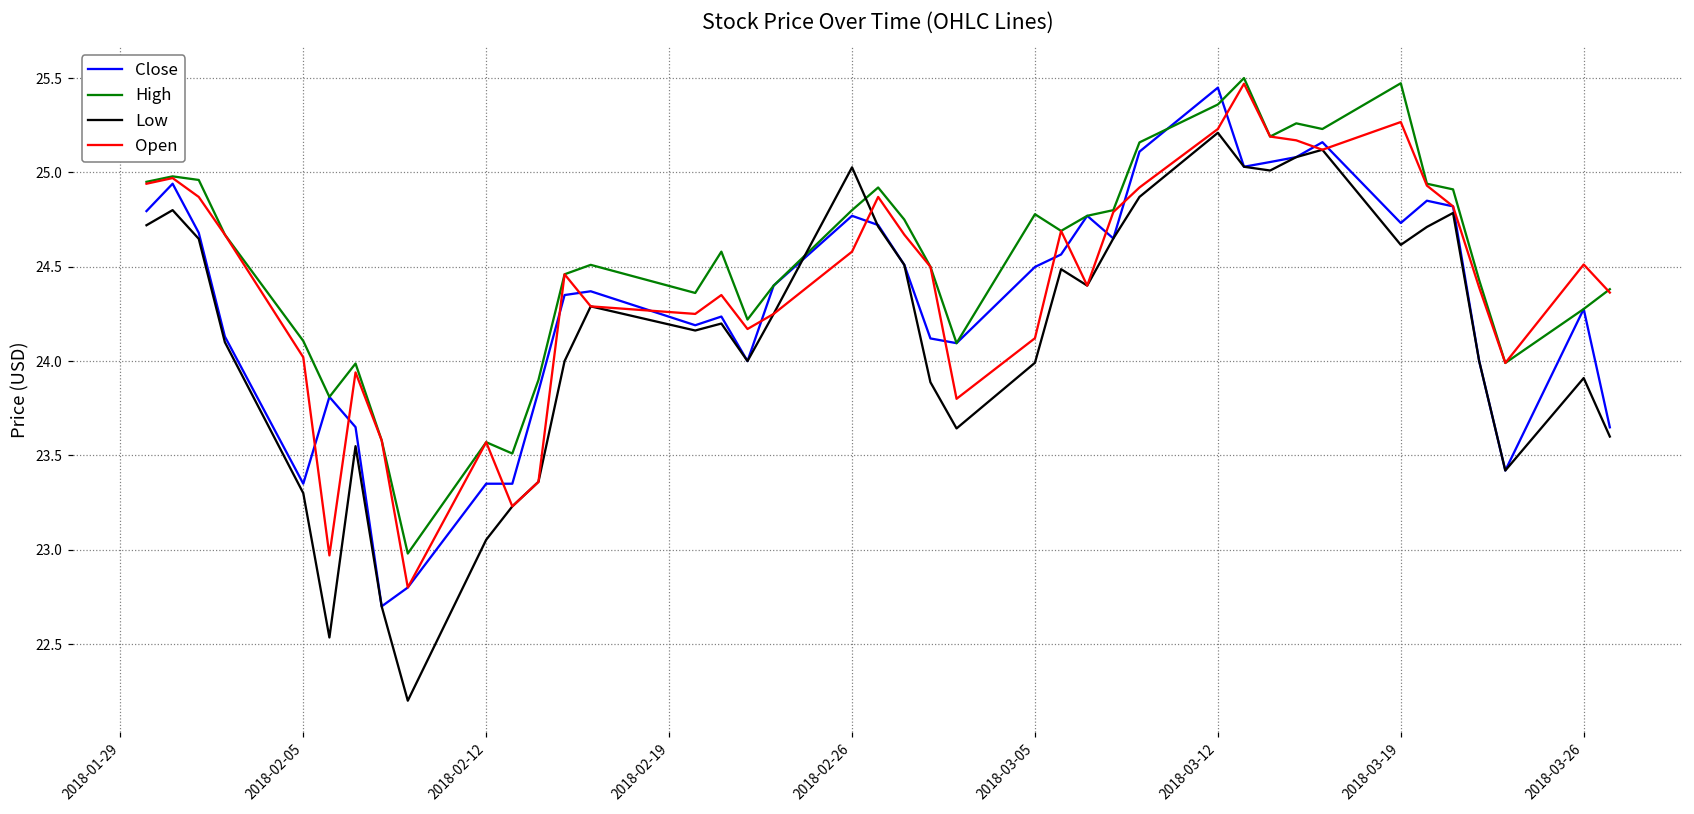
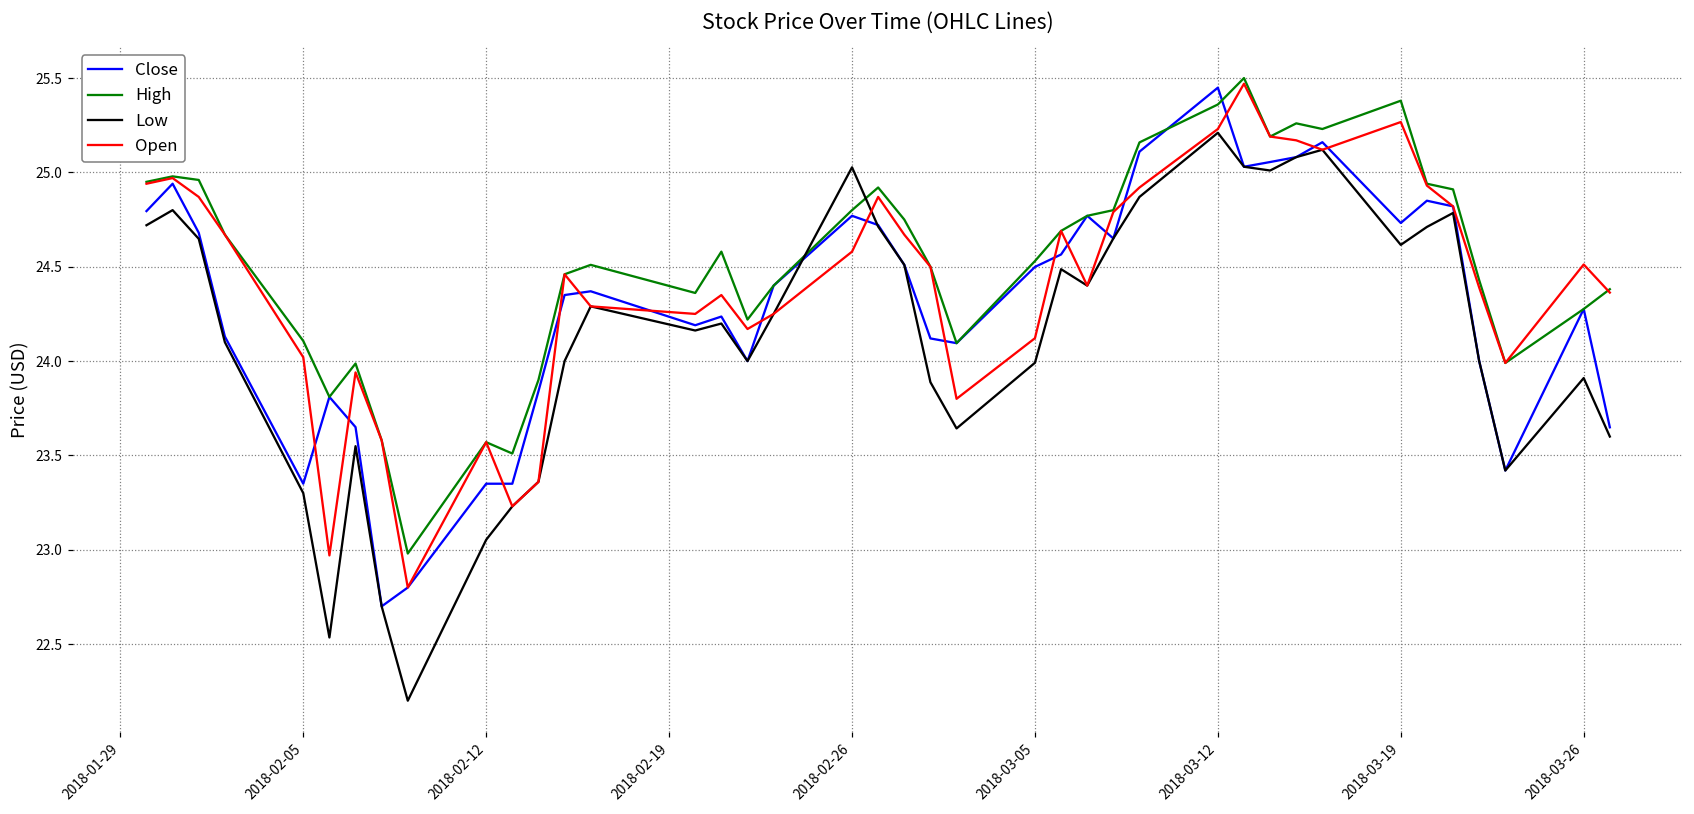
High, 2018-03-05: 24.78 -> 24.53
High, 2018-03-19: 25.47 -> 25.38
